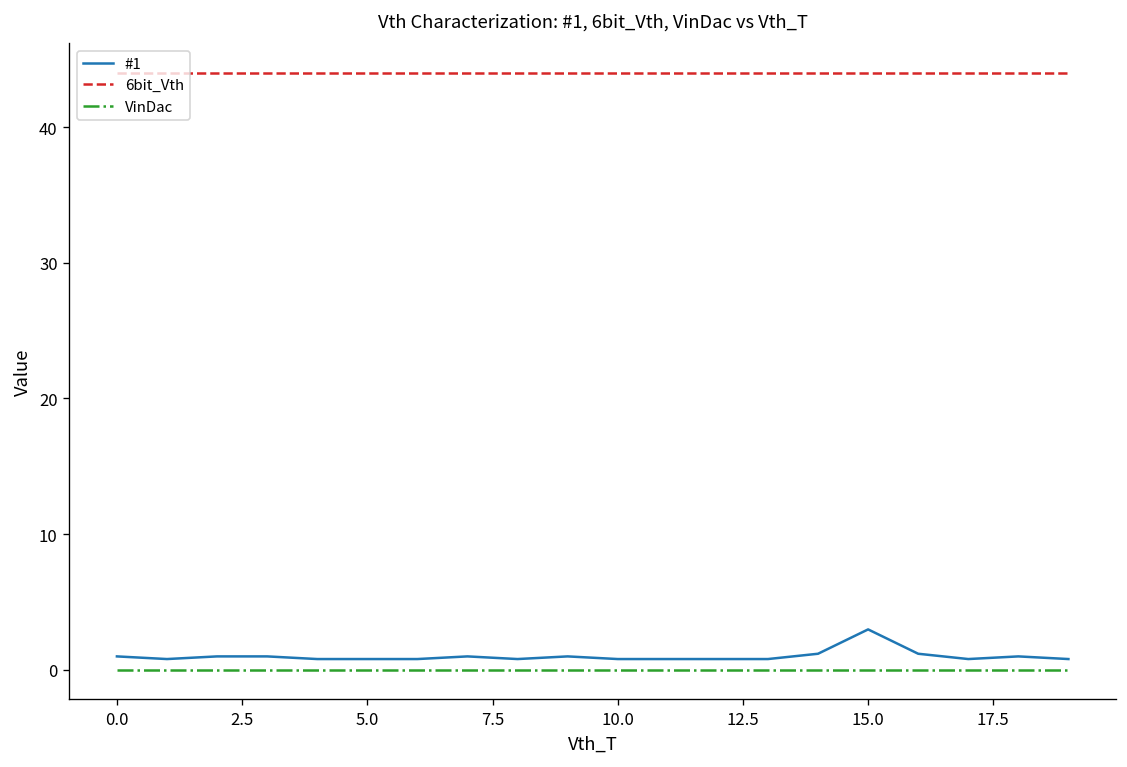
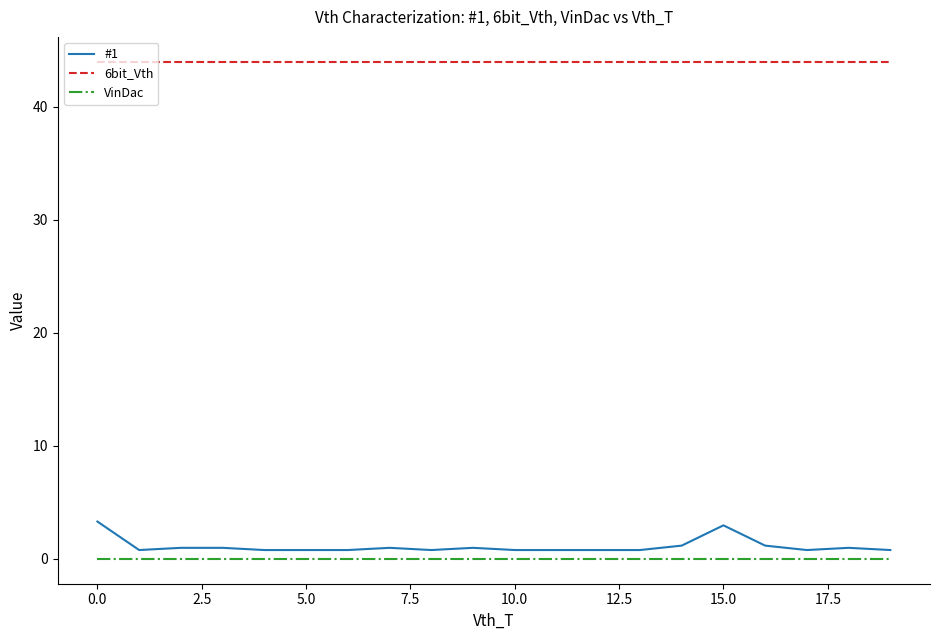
#1, 0.0: 1.0 -> 3.3
